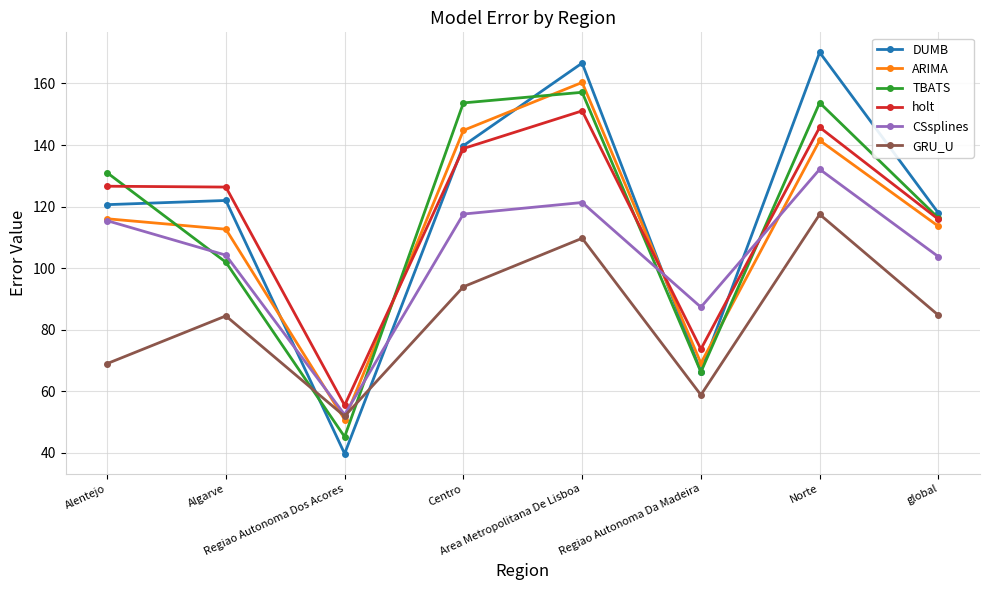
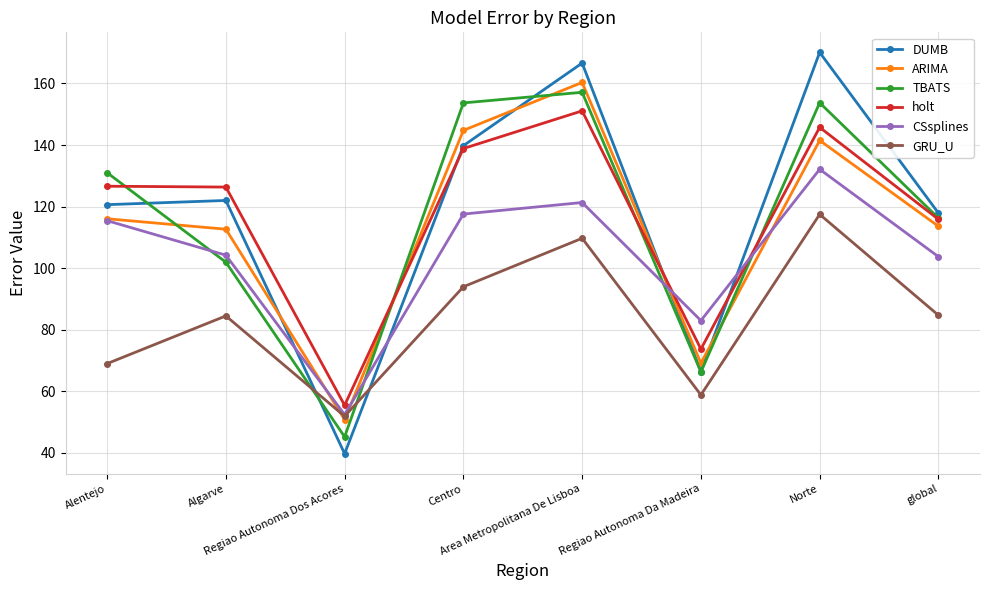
CSsplines, Regiao Autonoma Da Madeira: 87 -> 83
